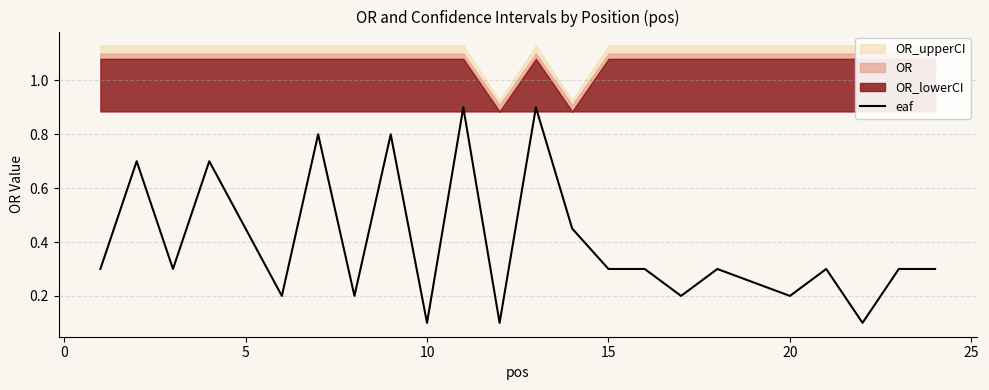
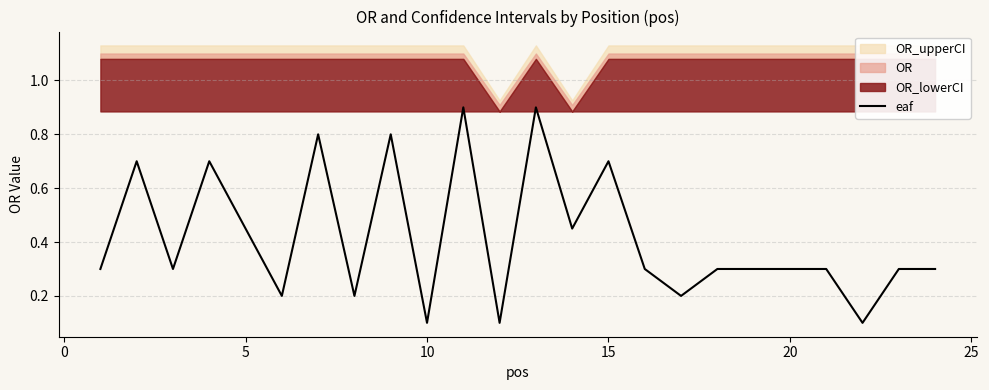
eaf, 15: 0.3 -> 0.7
eaf, 20: 0.2 -> 0.3
